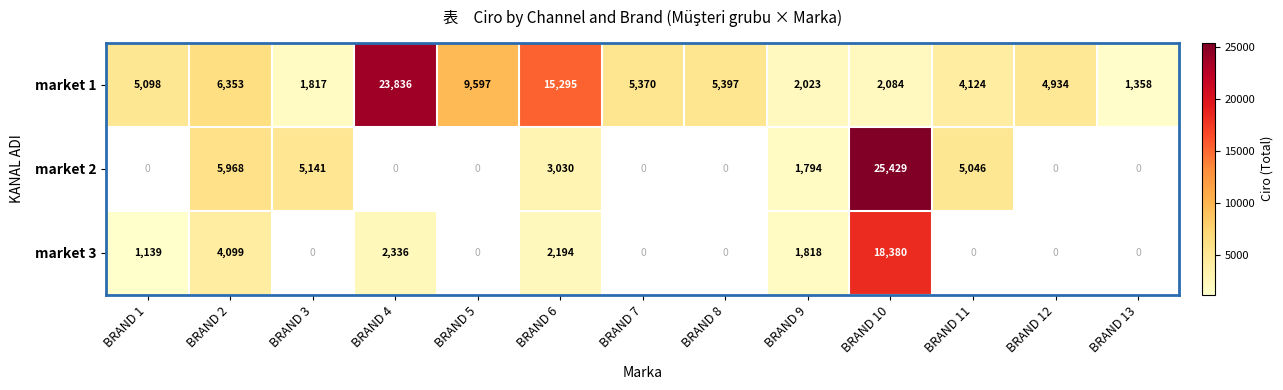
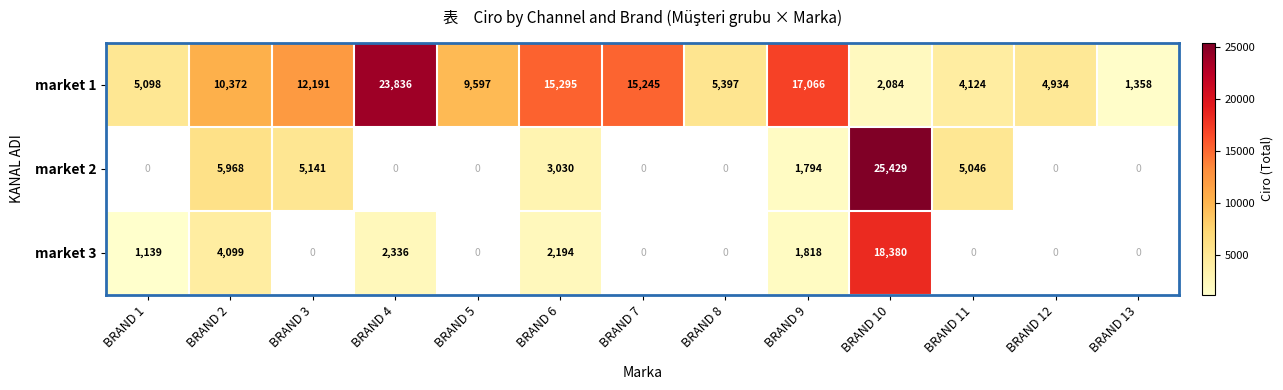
market 1, BRAND 2: 6,353 -> 10,372
market 1, BRAND 3: 1,817 -> 12,191
market 1, BRAND 7: 5,370 -> 15,245
market 1, BRAND 9: 2,023 -> 17,066
